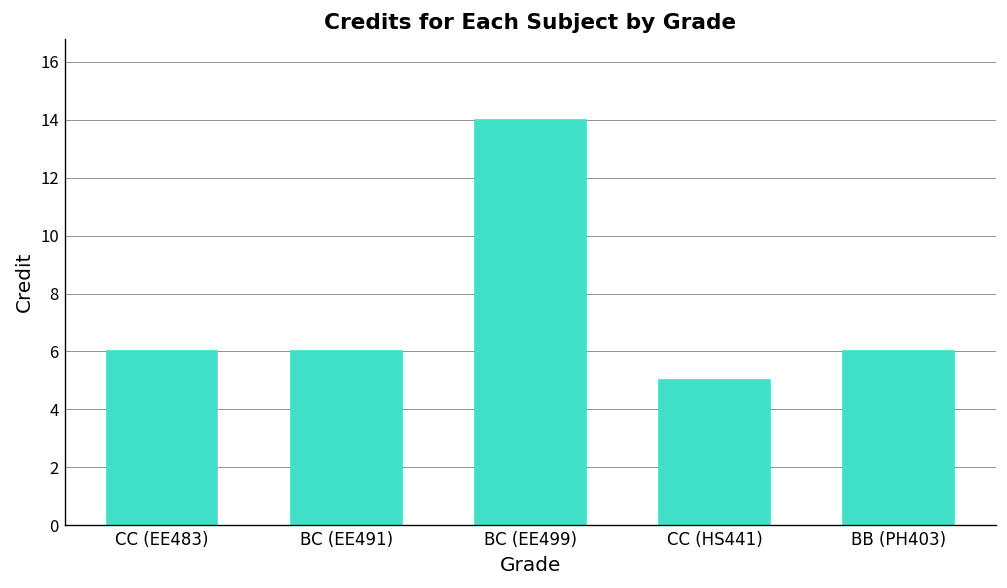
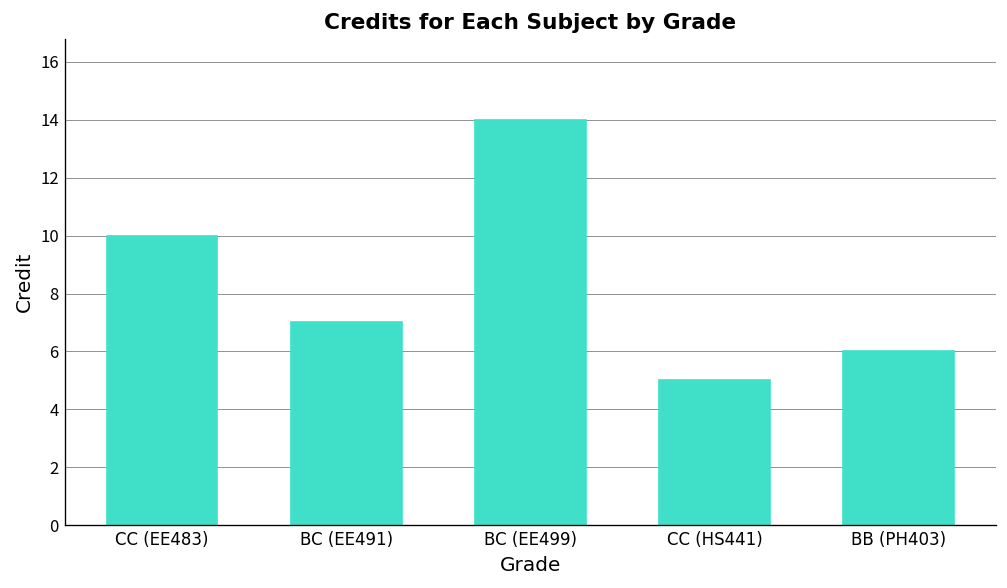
CC (EE483): 6 -> 10
BC (EE491): 6 -> 7
